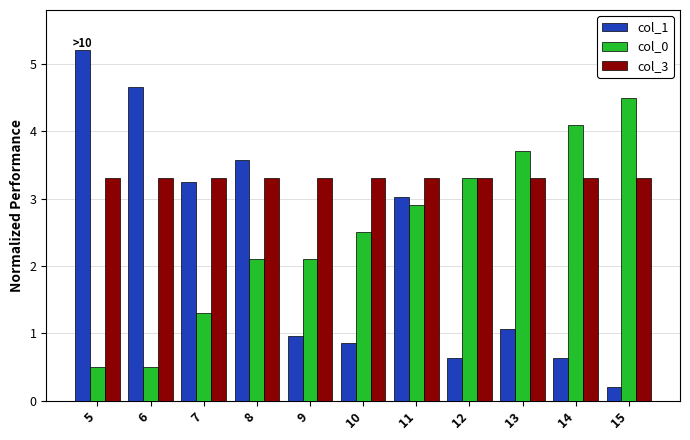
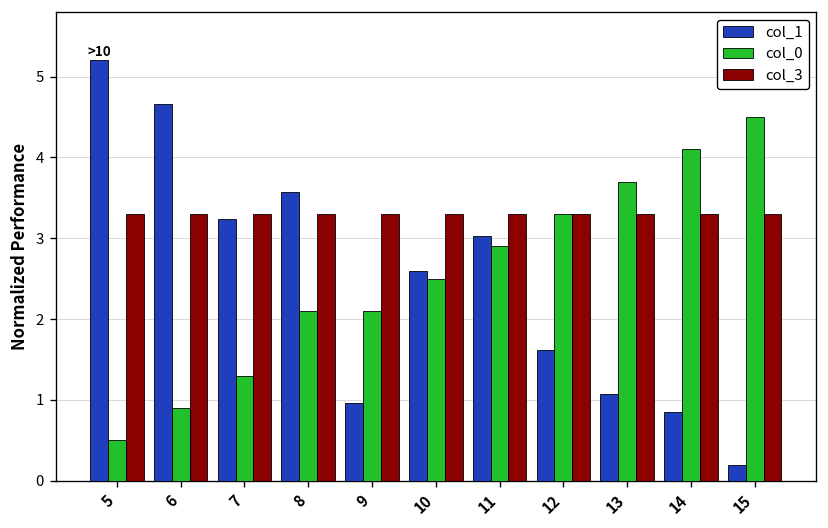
col_0, 6: 0.5 -> 0.9
col_1, 10: 0.9 -> 2.6
col_1, 12: 0.6 -> 1.6
col_1, 14: 0.6 -> 0.9
